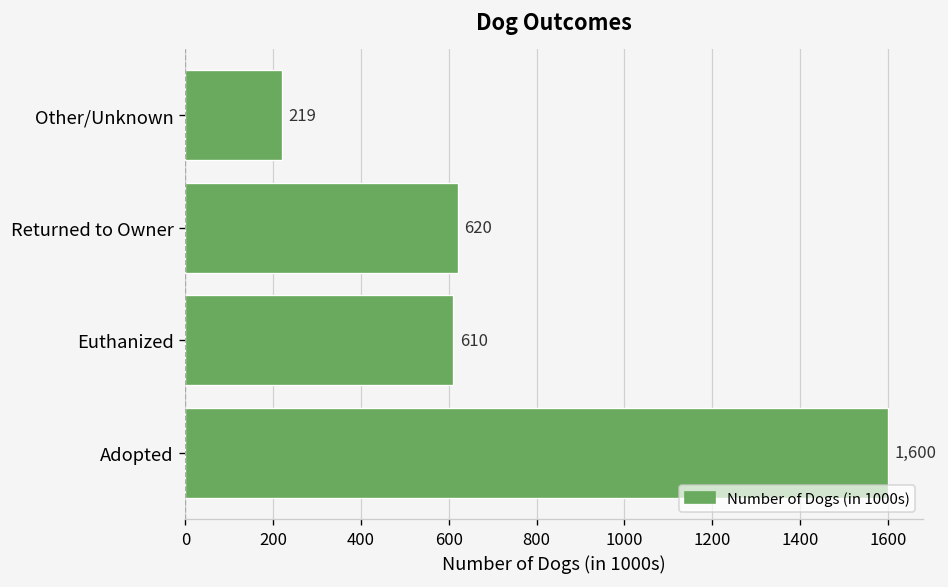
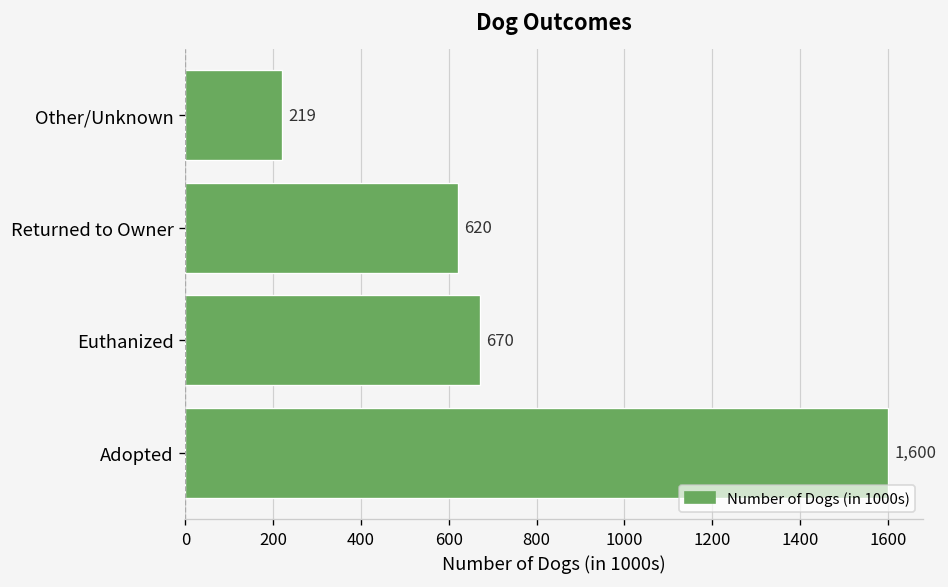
Euthanized: 610 -> 670
